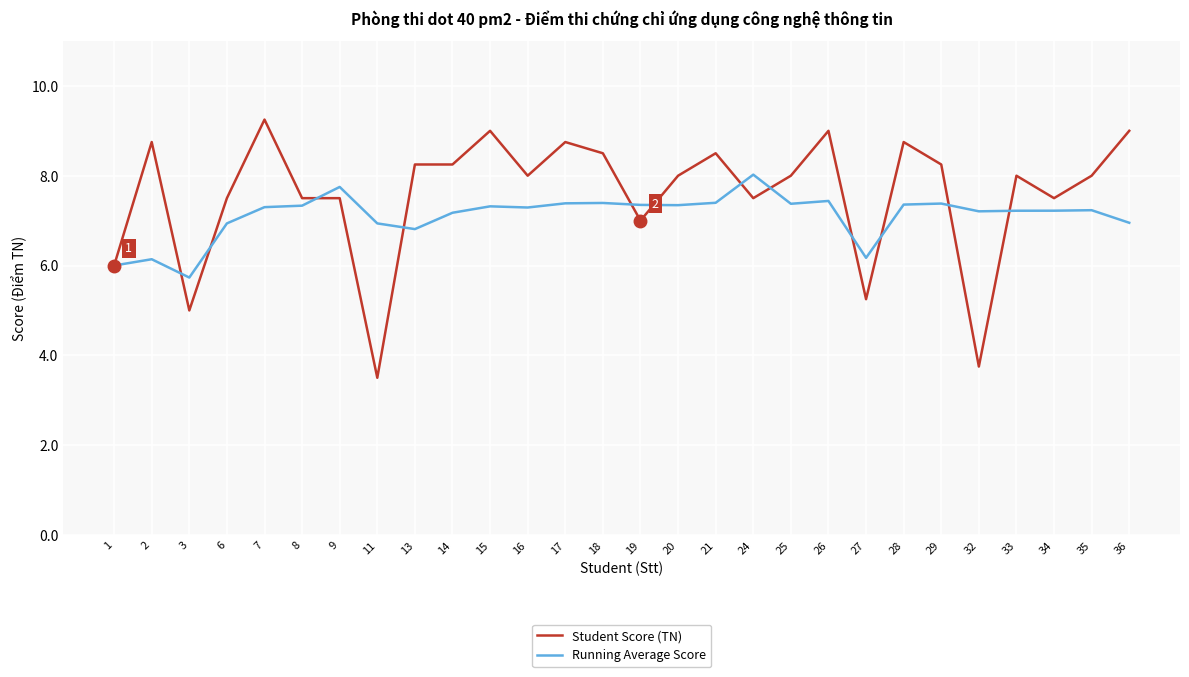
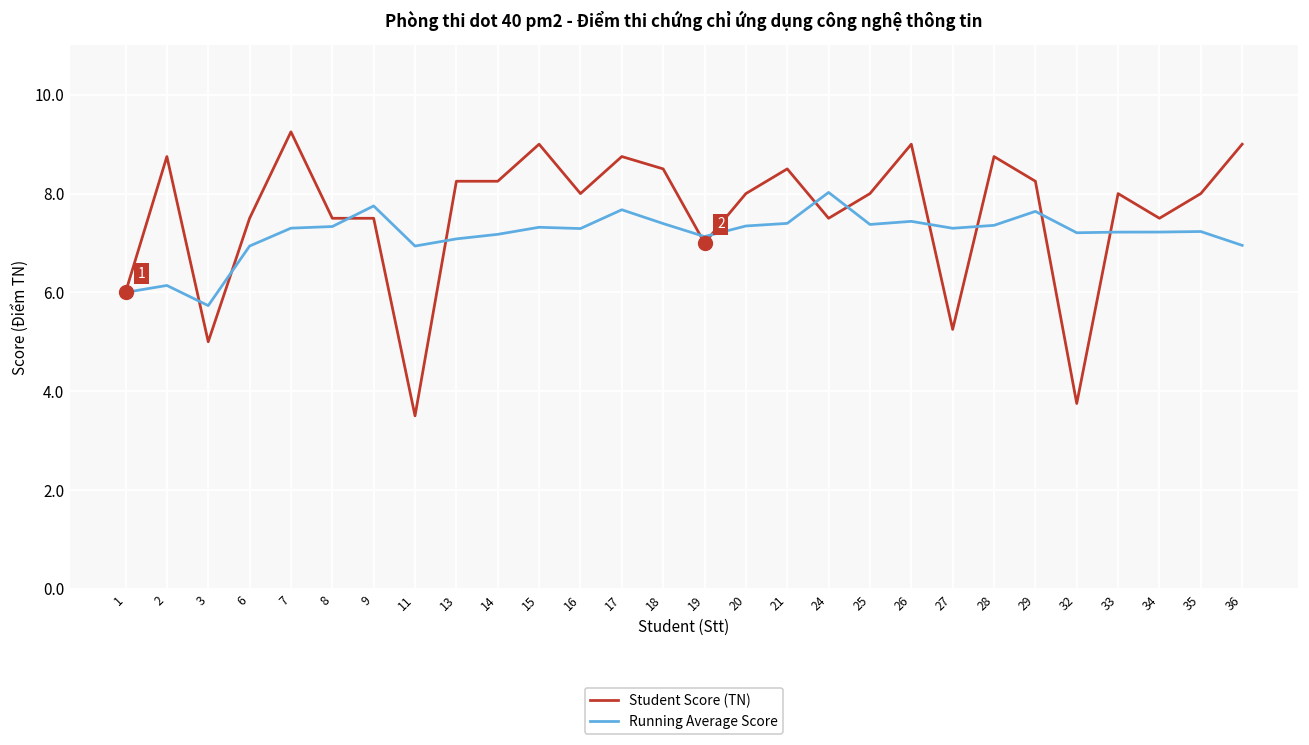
Running Average Score, 13: 6.8 -> 7.1
Running Average Score, 17: 7.4 -> 7.7
Running Average Score, 19: 7.4 -> 7.1
Running Average Score, 27: 6.2 -> 7.3
Running Average Score, 29: 7.4 -> 7.6
